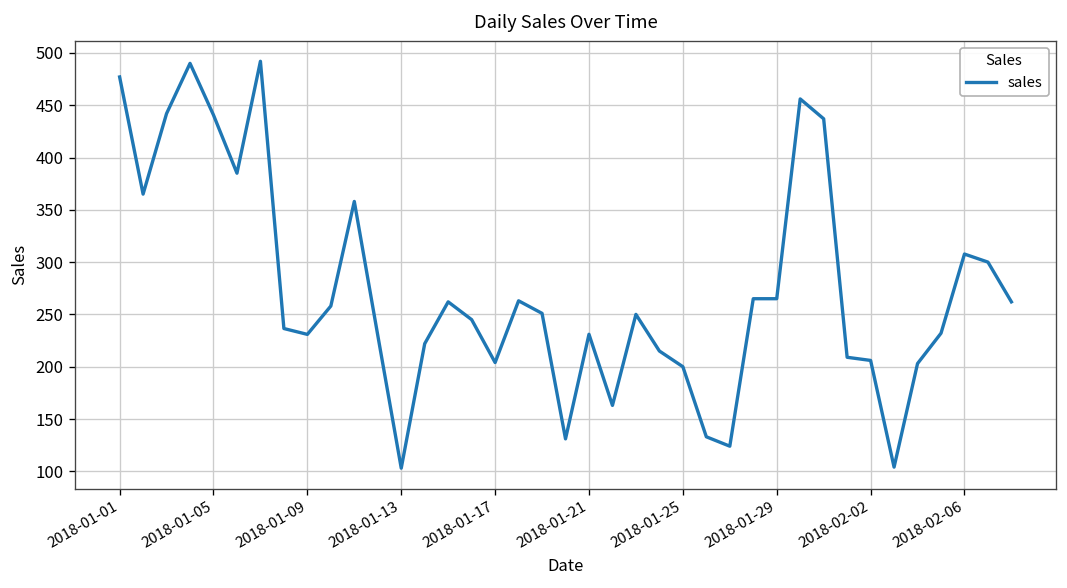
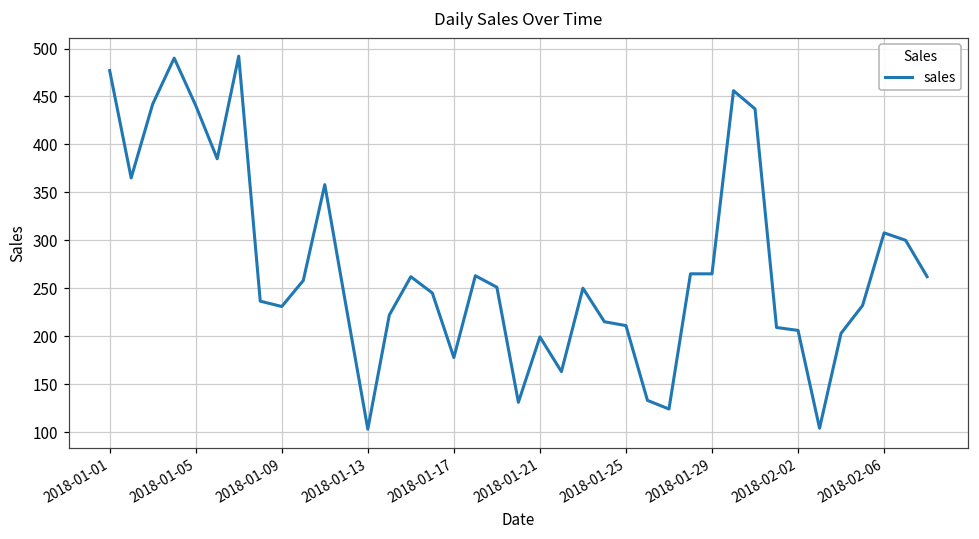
2018-01-17: 200 -> 180
2018-01-21: 230 -> 200
2018-01-25: 200 -> 210
